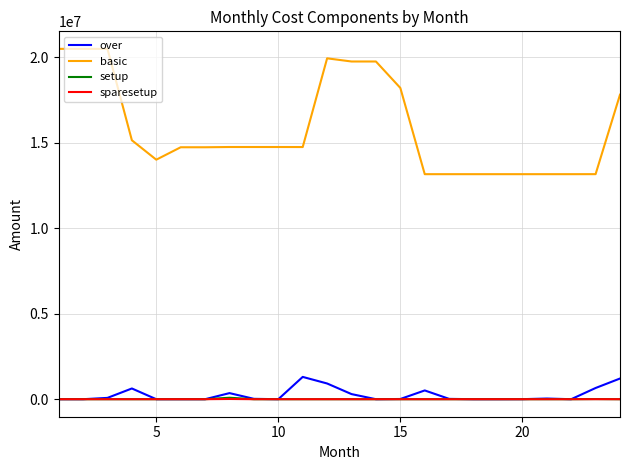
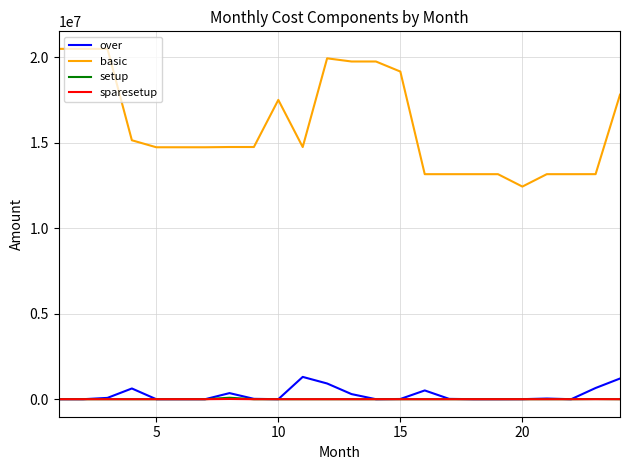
basic, 5: 14000000 -> 14700000
basic, 10: 14700000 -> 17500000
basic, 15: 18200000 -> 19200000
basic, 20: 13200000 -> 12400000
